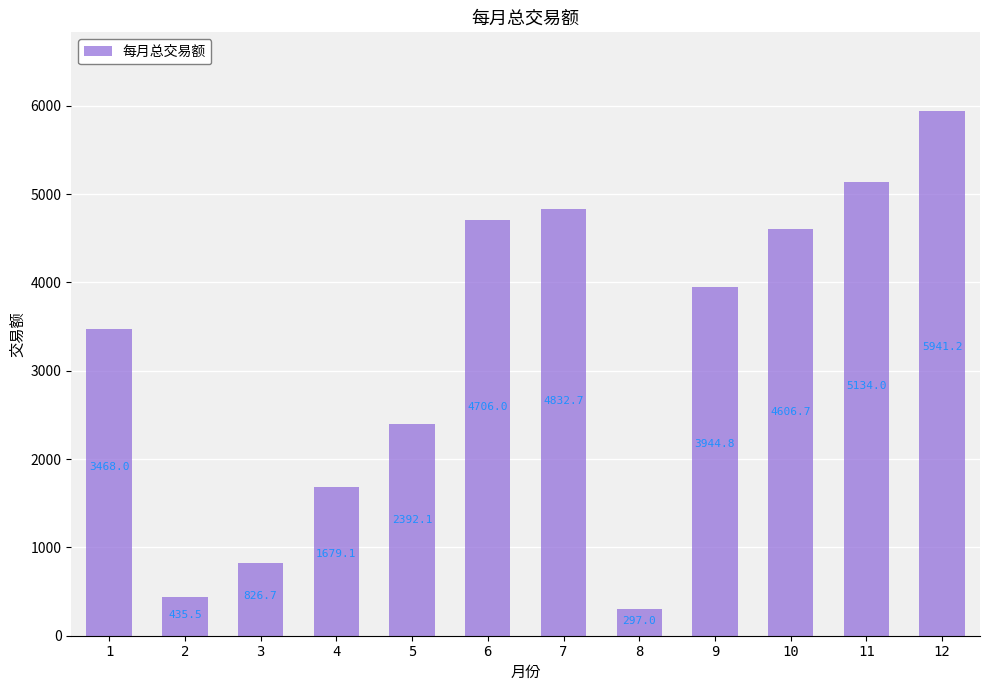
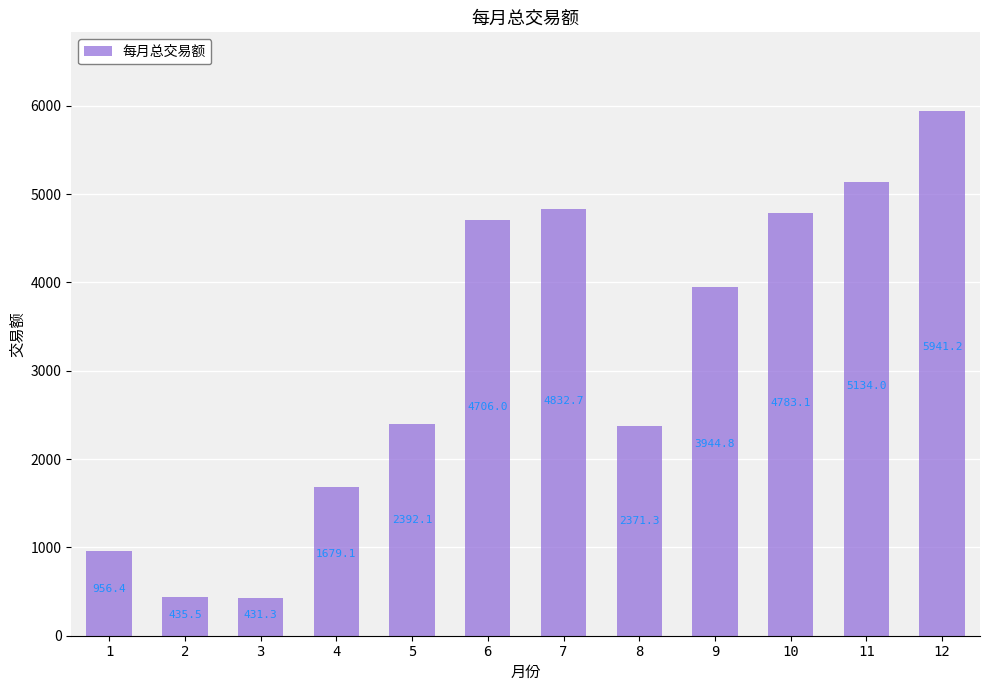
1: 3468.0 -> 956.4
3: 826.7 -> 431.3
8: 297.0 -> 2371.3
10: 4606.7 -> 4783.1
